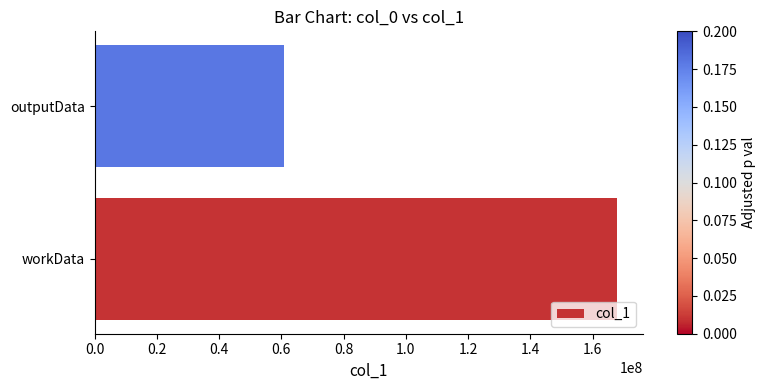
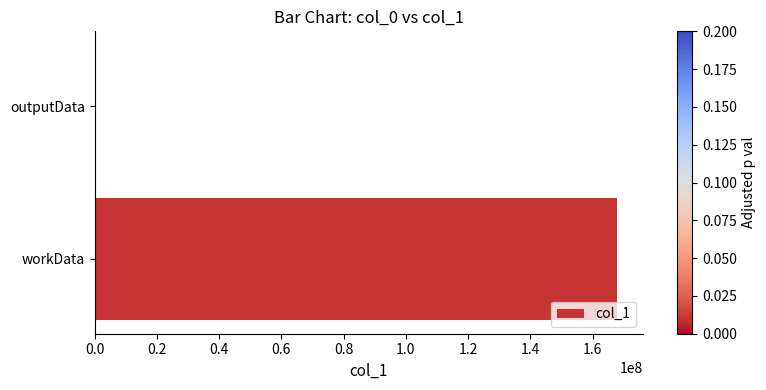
outputData: 61000000 -> 0
